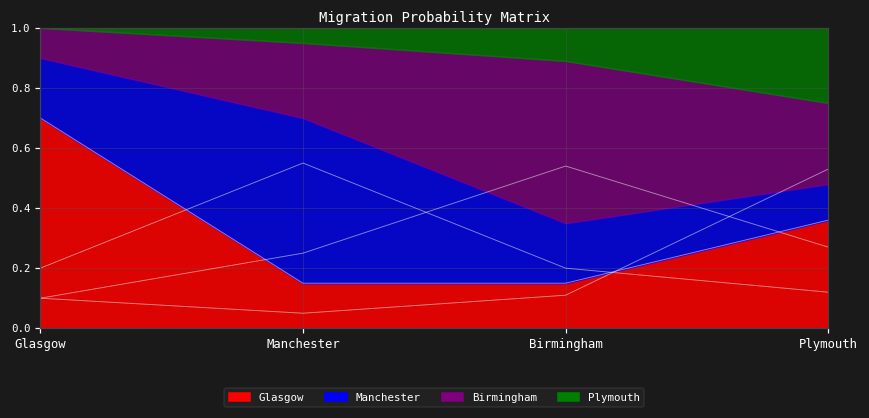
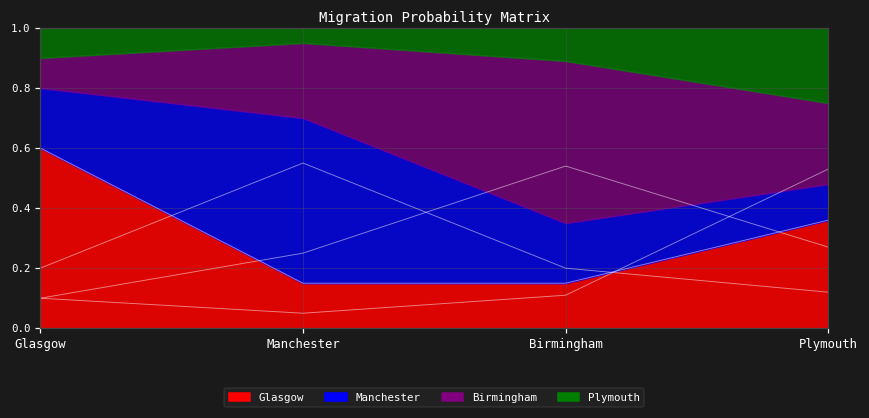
Glasgow, Glasgow: 0.7 -> 0.6
